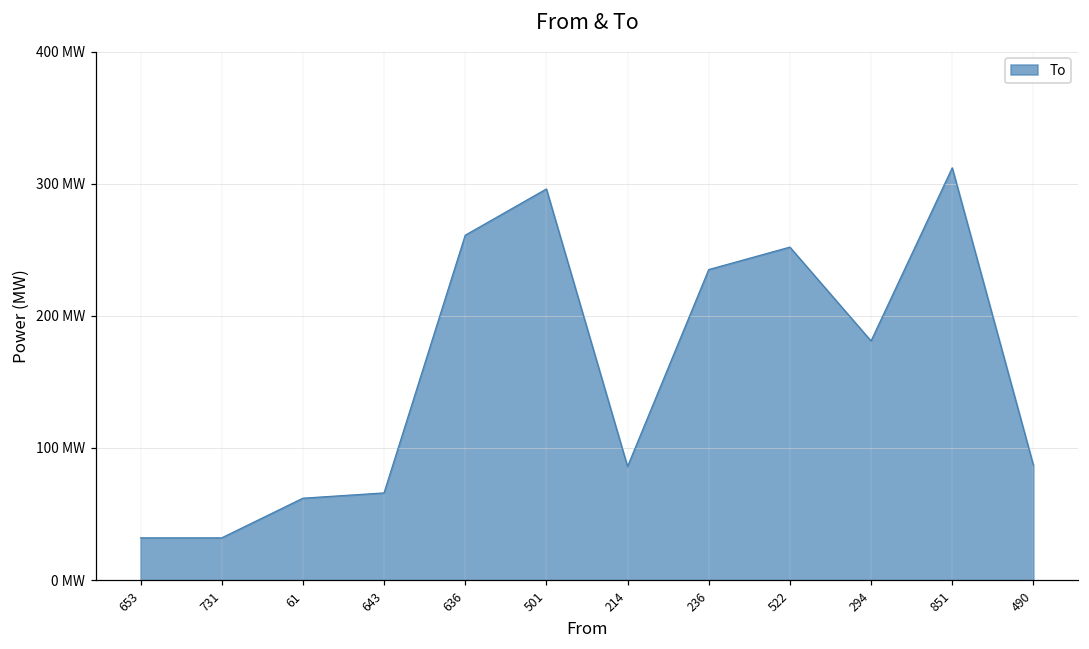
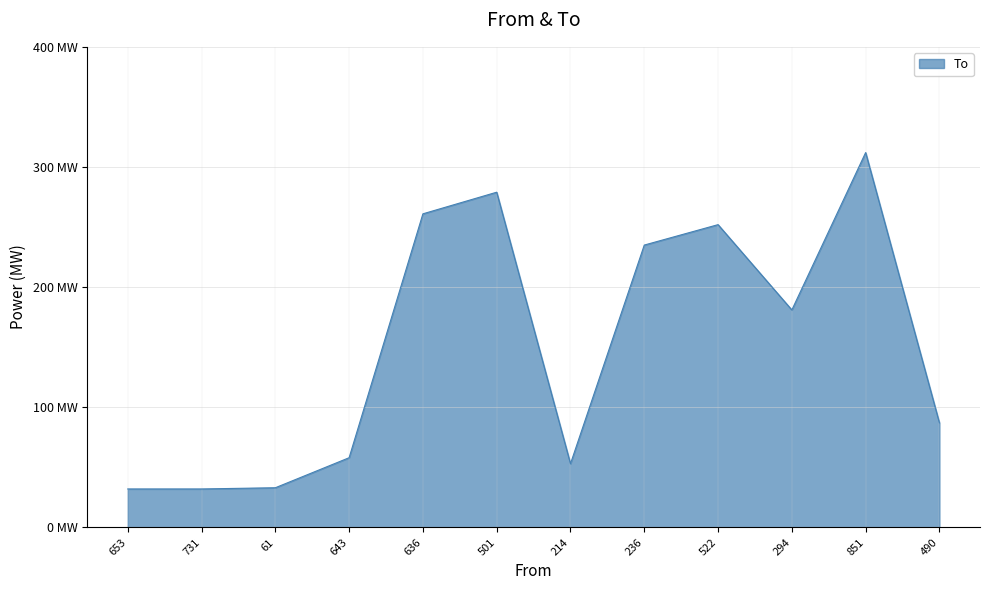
61: 62 MW -> 33 MW
643: 66 MW -> 58 MW
501: 296 MW -> 279 MW
214: 86 MW -> 53 MW
